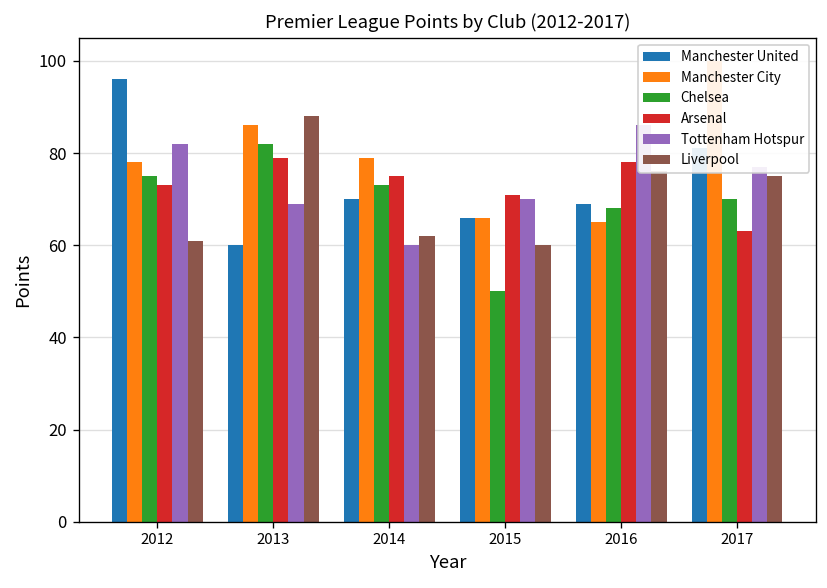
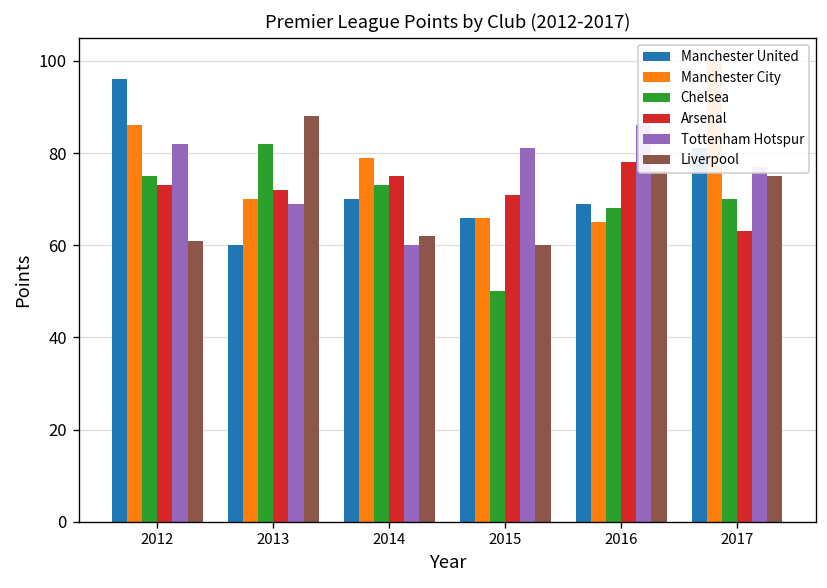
Manchester City, 2012: 78 -> 86
Manchester City, 2013: 86 -> 70
Arsenal, 2013: 79 -> 72
Tottenham Hotspur, 2015: 70 -> 81
